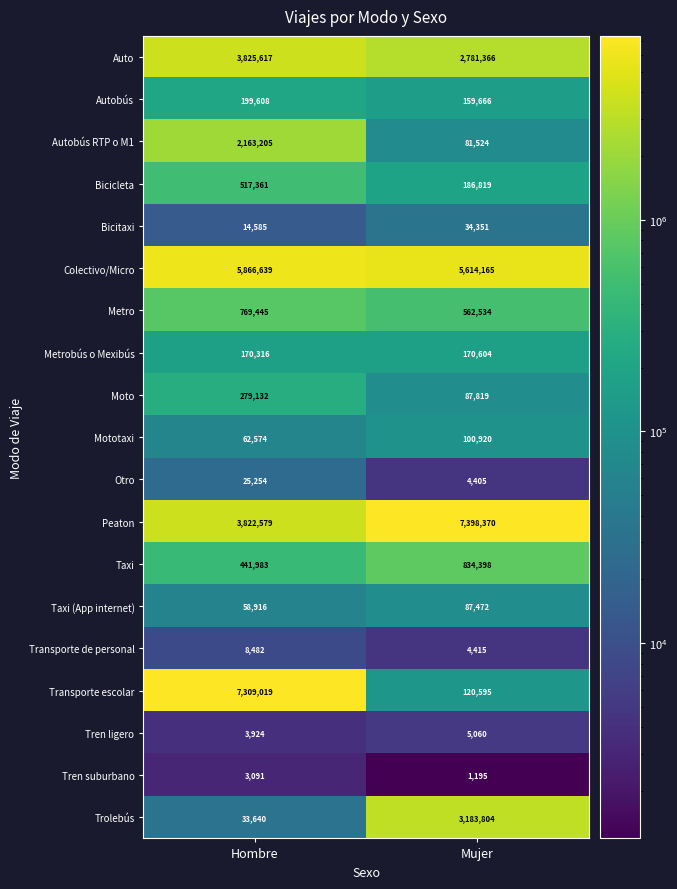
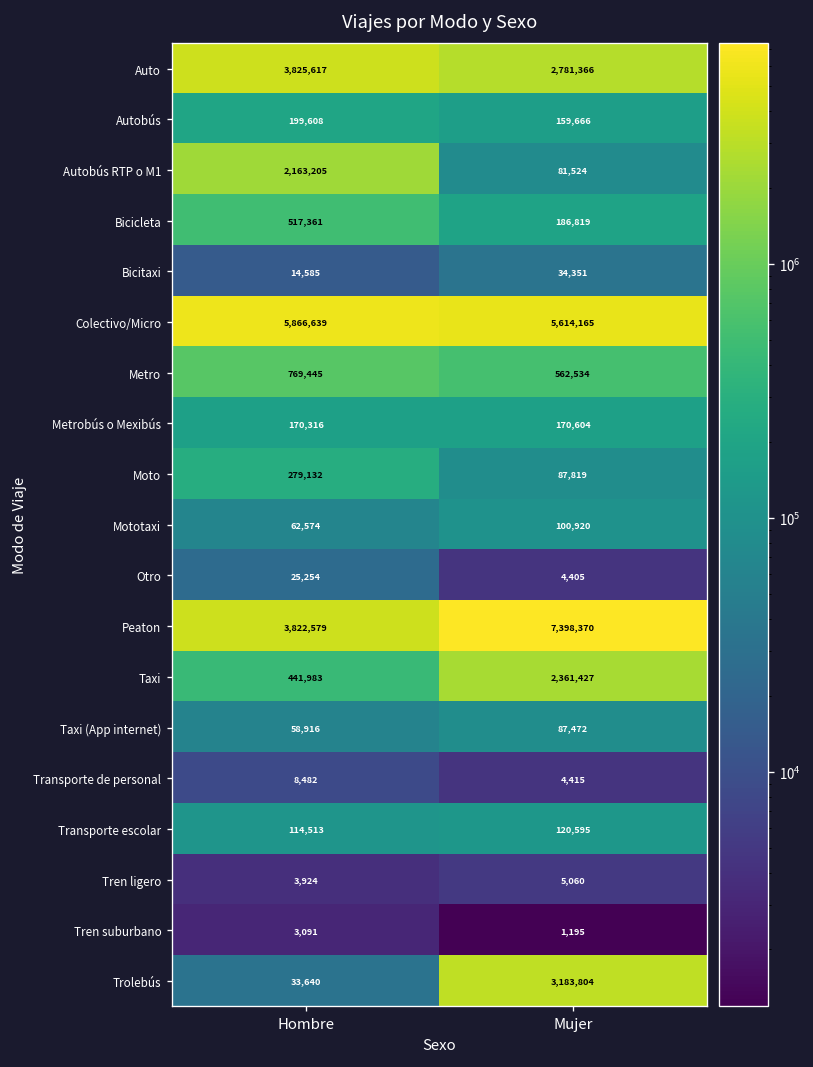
Taxi, Mujer: 834,398 -> 2,361,427
Transporte escolar, Hombre: 7,309,019 -> 114,513
